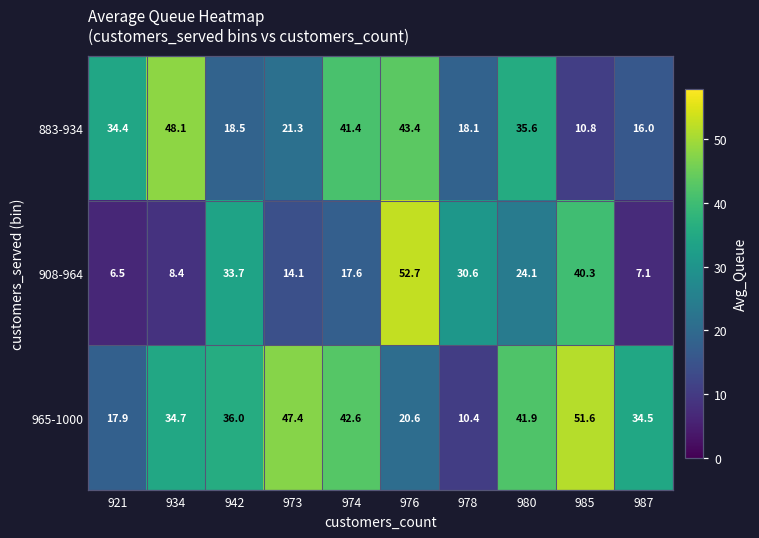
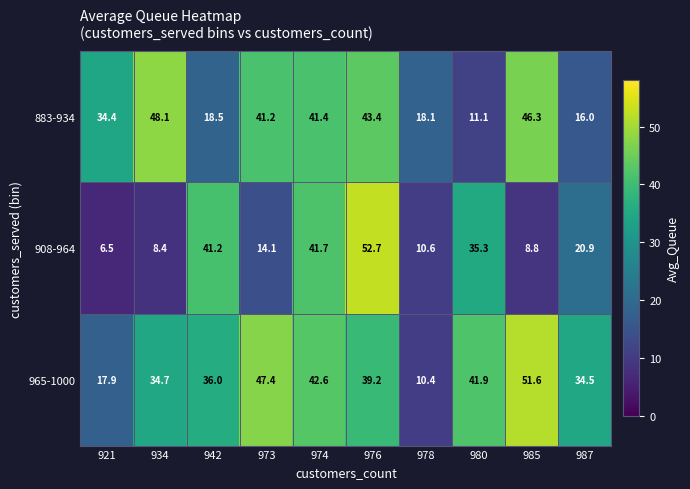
883-934, 973: 21.3 -> 41.2
883-934, 980: 35.6 -> 11.1
883-934, 985: 10.8 -> 46.3
908-964, 942: 33.7 -> 41.2
908-964, 974: 17.6 -> 41.7
908-964, 978: 30.6 -> 10.6
908-964, 980: 24.1 -> 35.3
908-964, 985: 40.3 -> 8.8
908-964, 987: 7.1 -> 20.9
965-1000, 976: 20.6 -> 39.2
